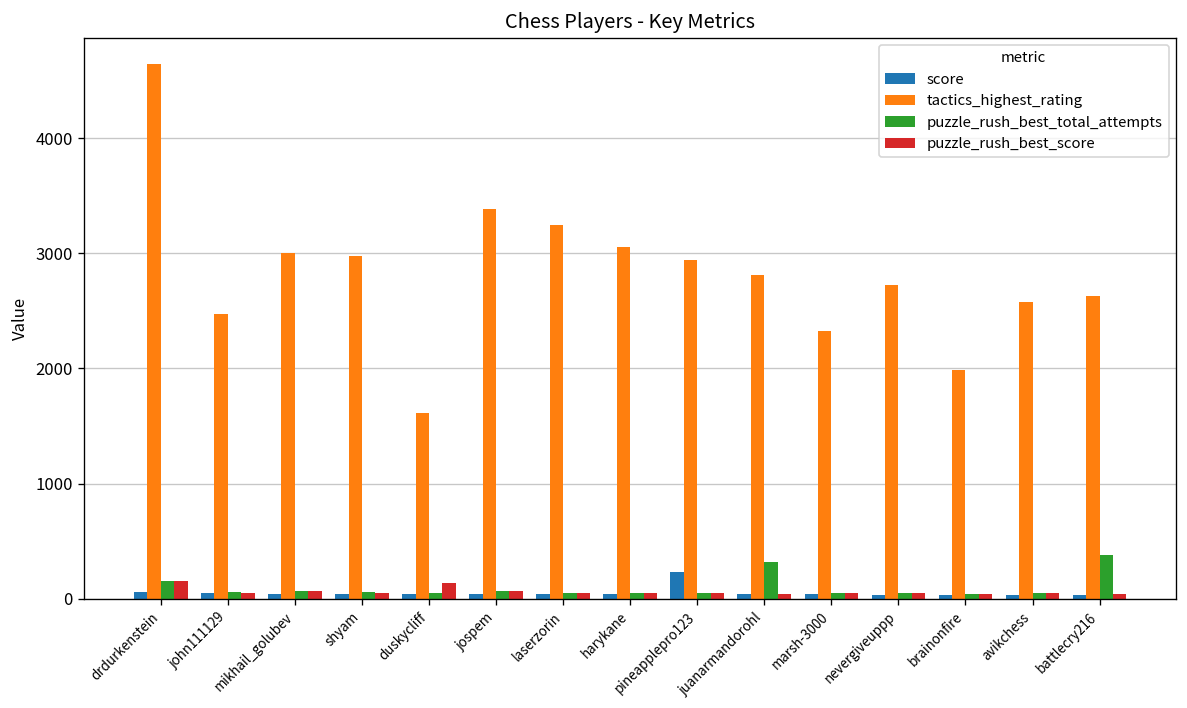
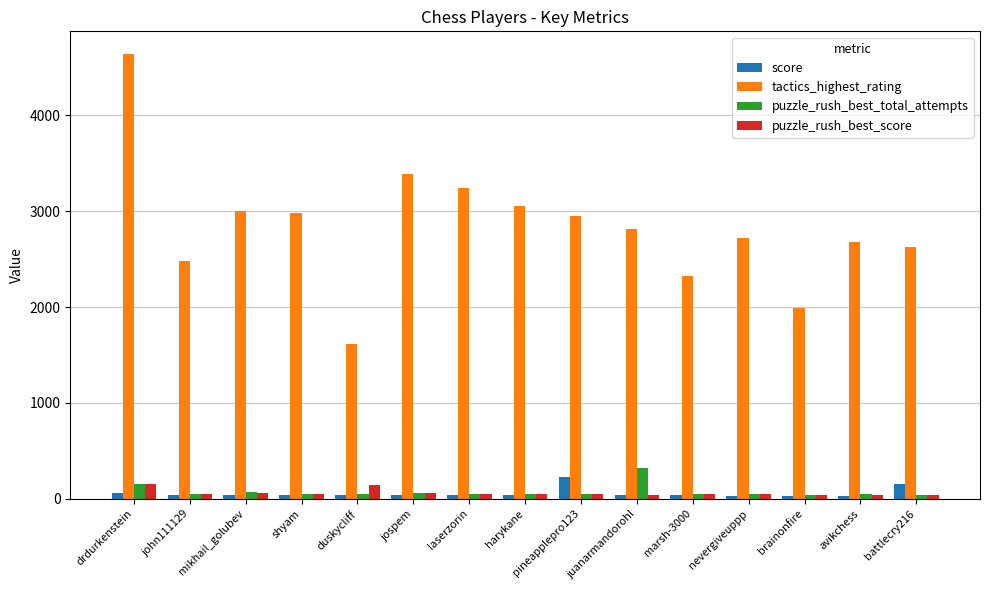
tactics_highest_rating, avikchess: 2600 -> 2700
score, battlecry216: 0 -> 200
puzzle_rush_best_total_attempts, battlecry216: 400 -> 0
